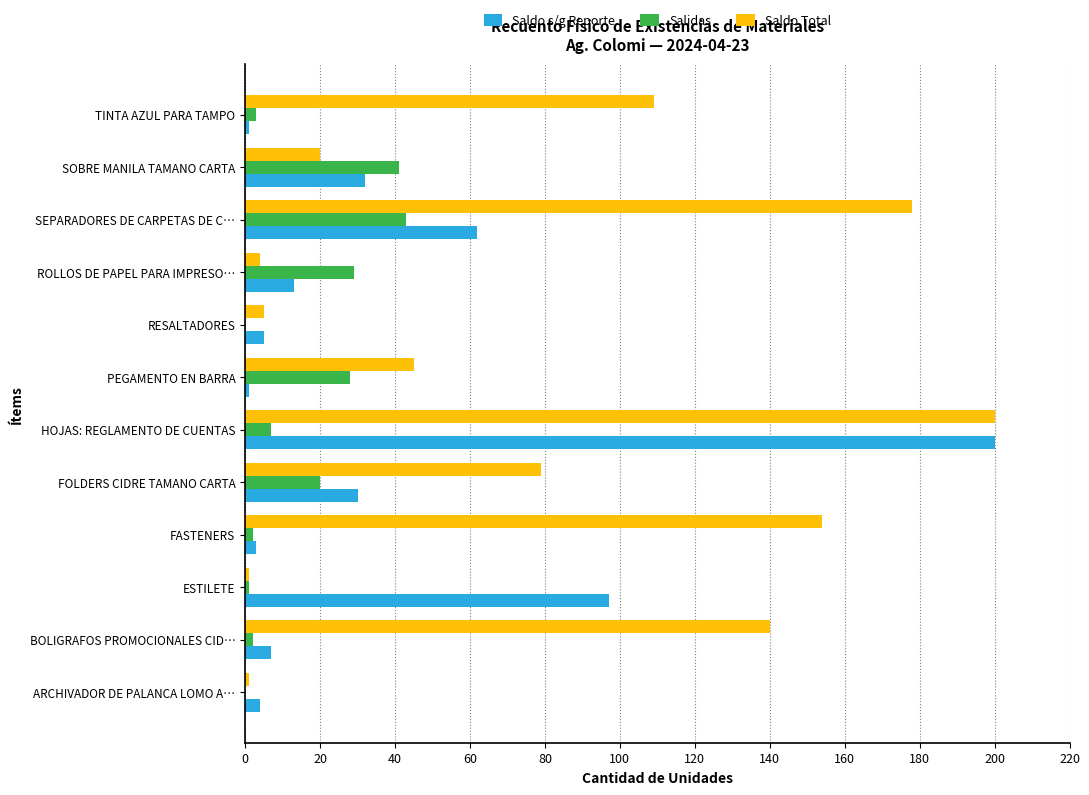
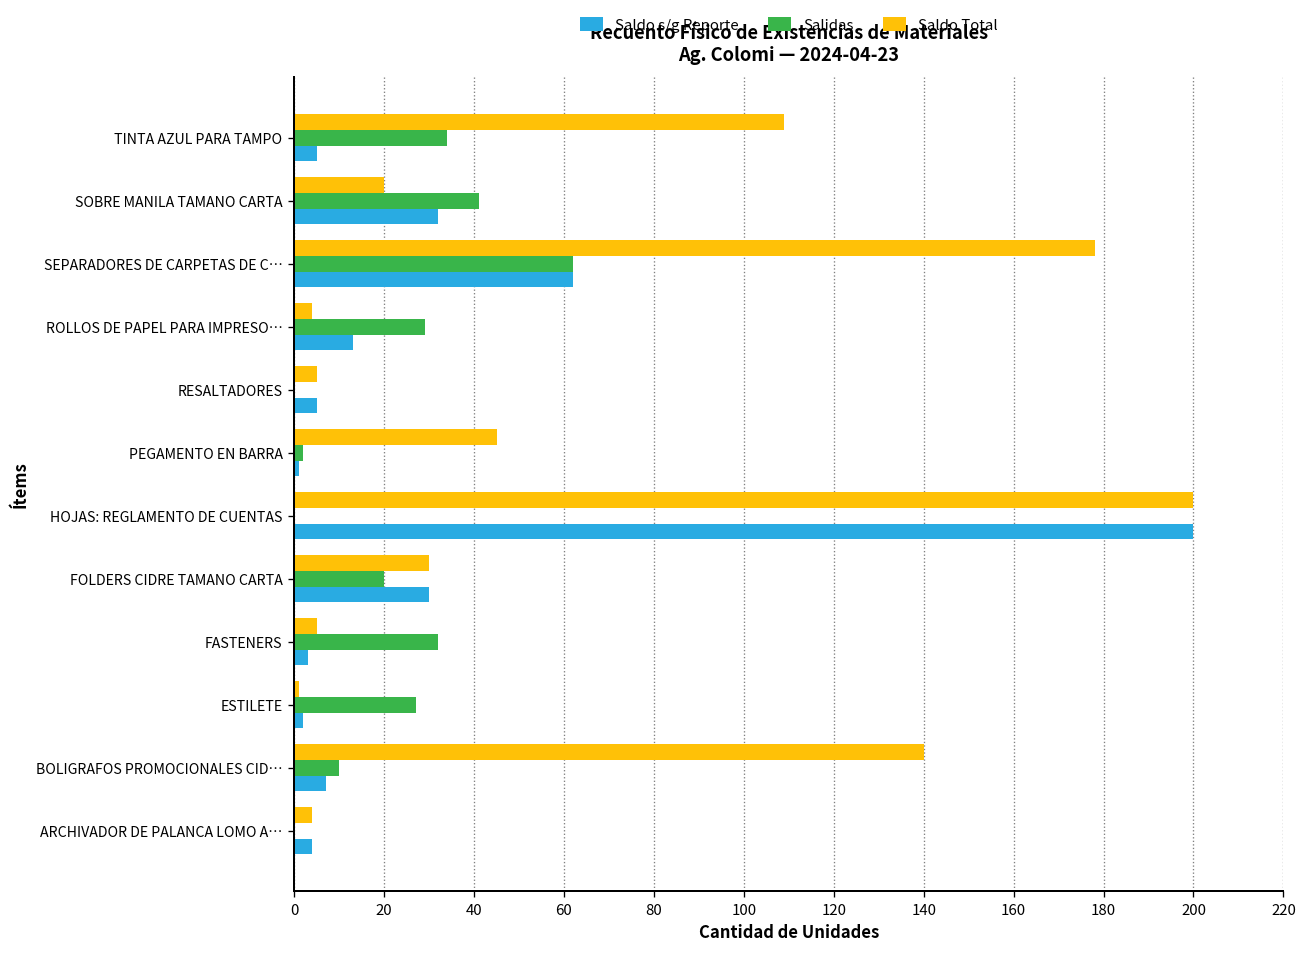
Salidas, TINTA AZUL PARA TAMPO: 3 -> 34
Saldo s/g Reporte, TINTA AZUL PARA TAMPO: 1 -> 5
Salidas, SEPARADORES DE CARPETAS DE C…: 43 -> 62
Salidas, PEGAMENTO EN BARRA: 28 -> 2
Salidas, HOJAS: REGLAMENTO DE CUENTAS: 7 -> 0
Saldo Total, FOLDERS CIDRE TAMANO CARTA: 79 -> 30
Saldo Total, FASTENERS: 154 -> 5
Salidas, FASTENERS: 2 -> 32
Salidas, ESTILETE: 1 -> 27
Saldo s/g Reporte, ESTILETE: 97 -> 2
Salidas, BOLIGRAFOS PROMOCIONALES CID…: 2 -> 10
Saldo Total, ARCHIVADOR DE PALANCA LOMO A…: 1 -> 4
